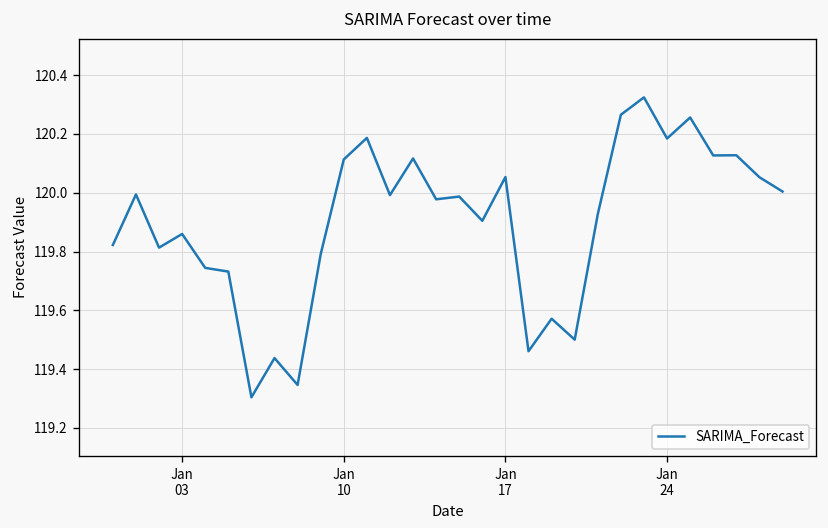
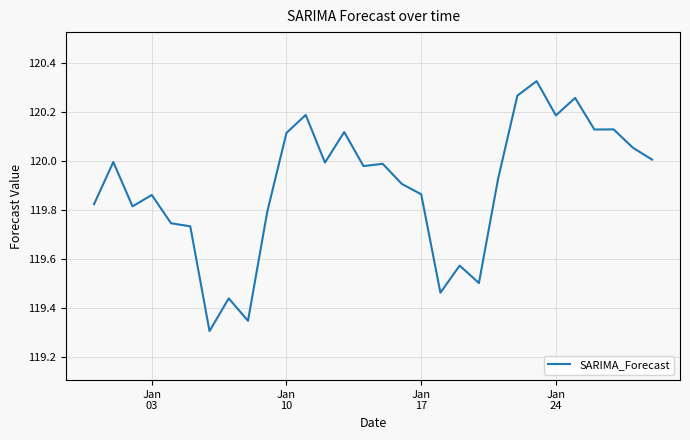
Jan 17: 120.05 -> 119.86
